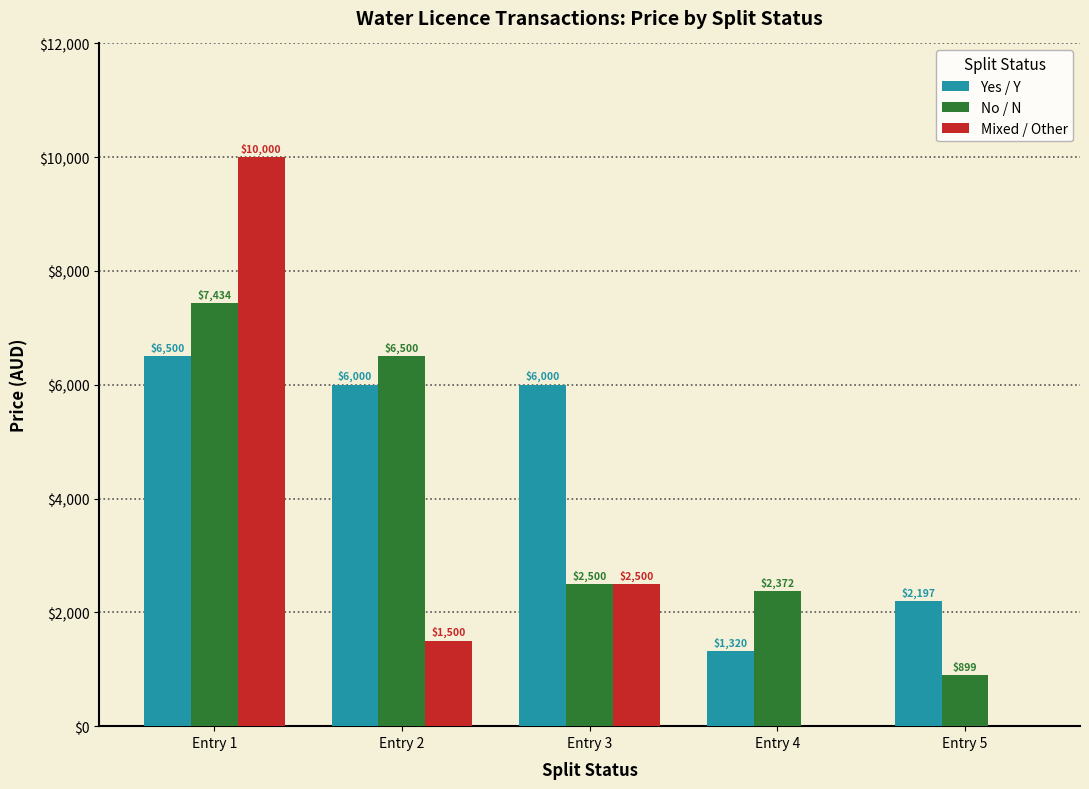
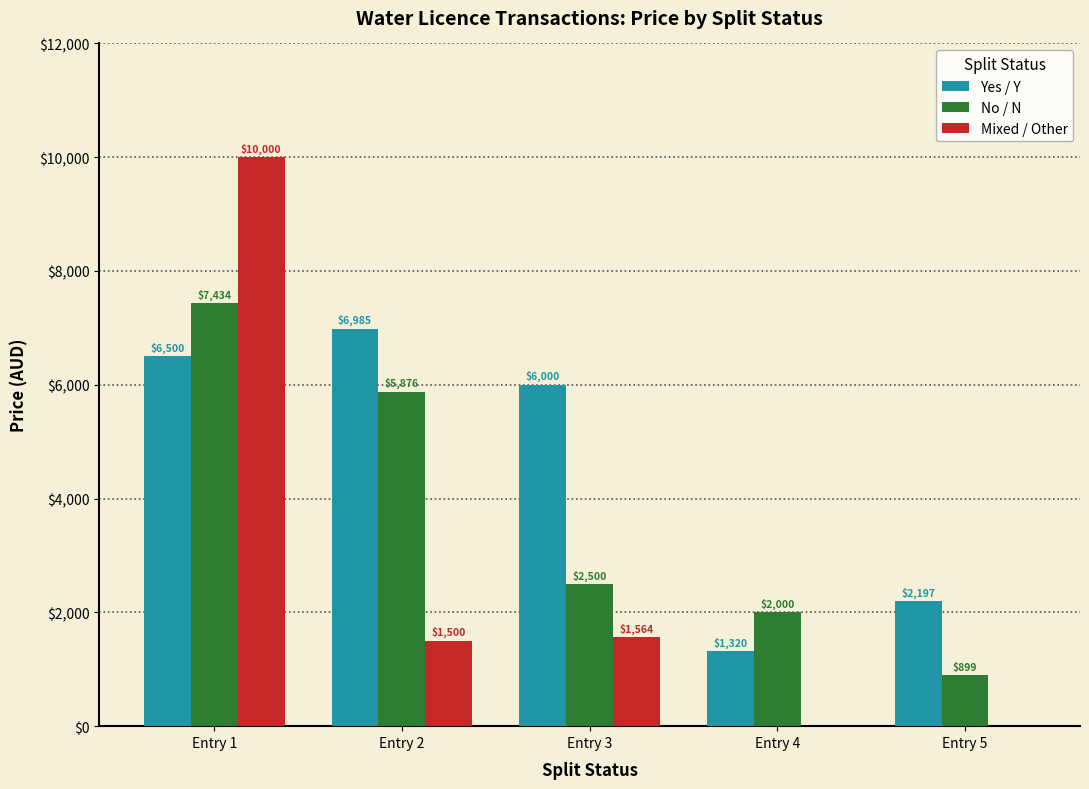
Yes / Y, Entry 2: $6,000 -> $6,985
No / N, Entry 2: $6,500 -> $5,876
Mixed / Other, Entry 3: $2,500 -> $1,564
No / N, Entry 4: $2,372 -> $2,000
